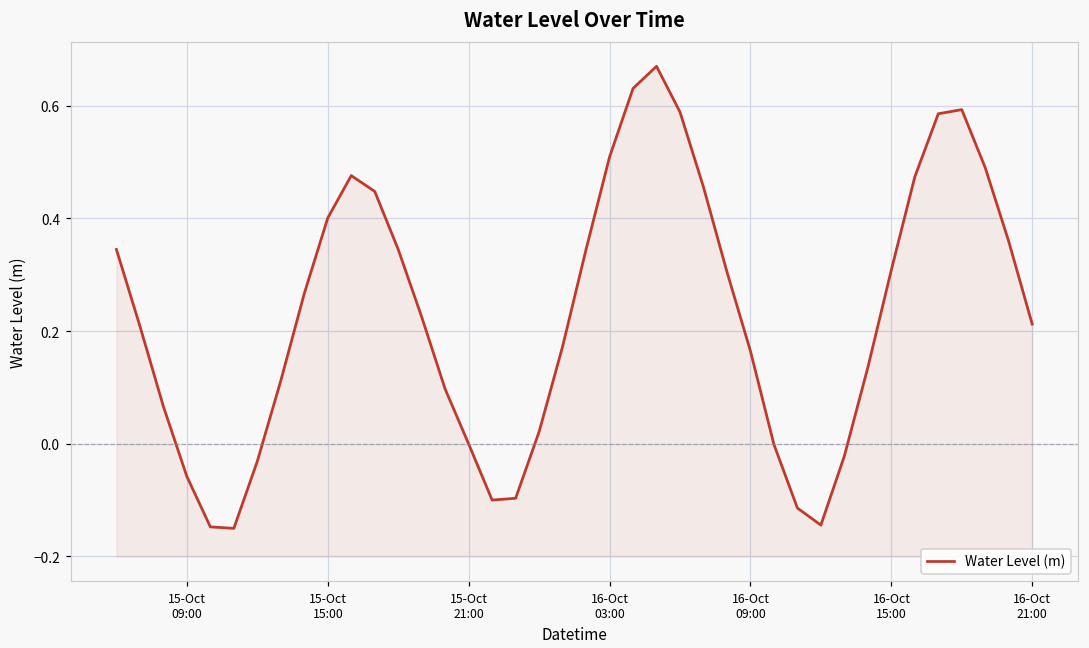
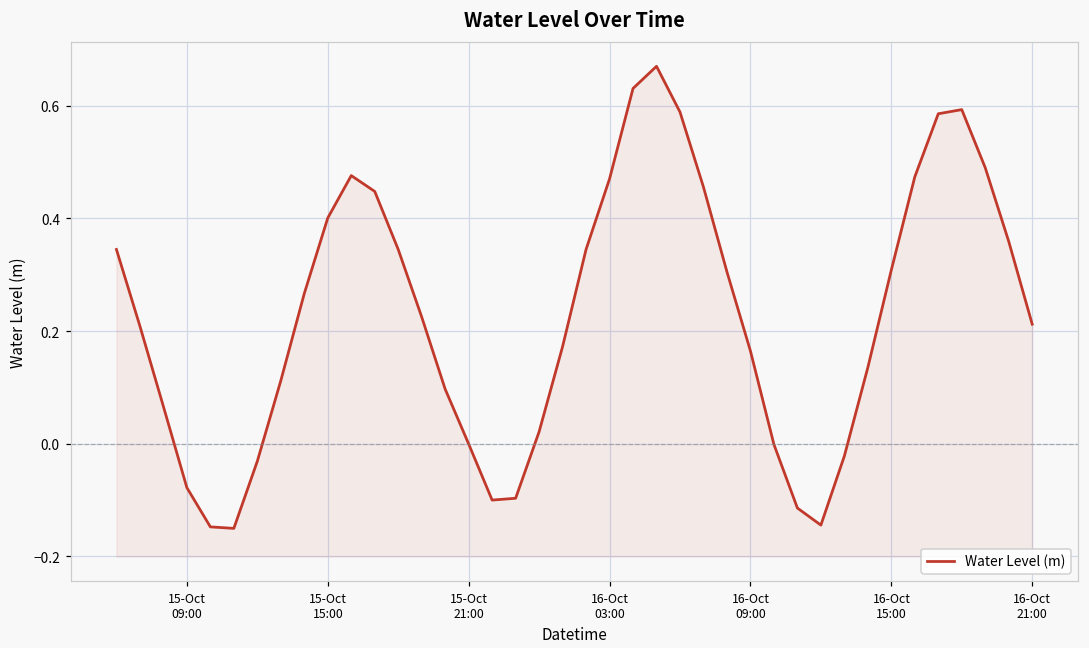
15-Oct 09:00: -0.06 -> -0.08
16-Oct 03:00: 0.51 -> 0.47
